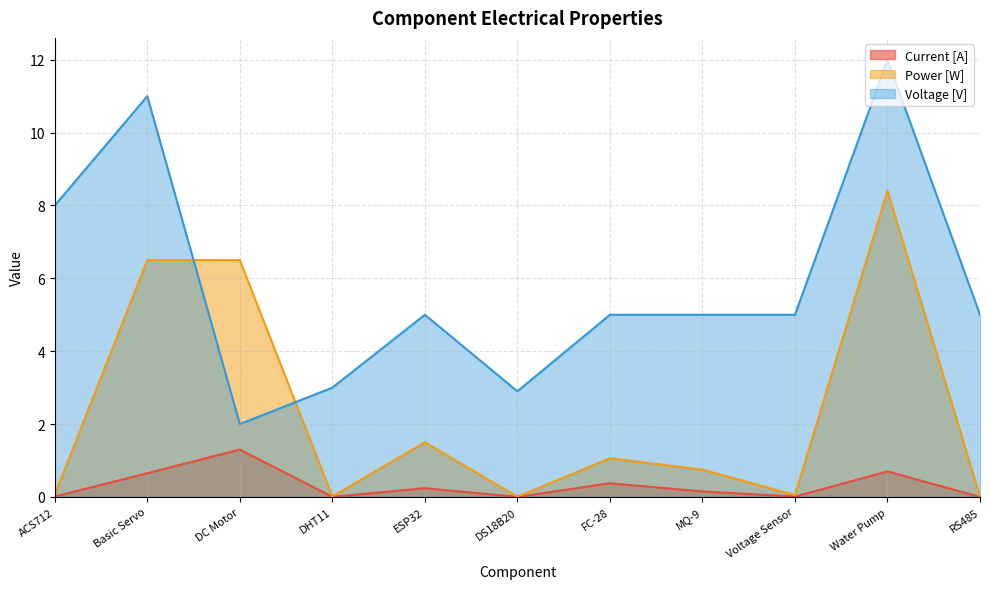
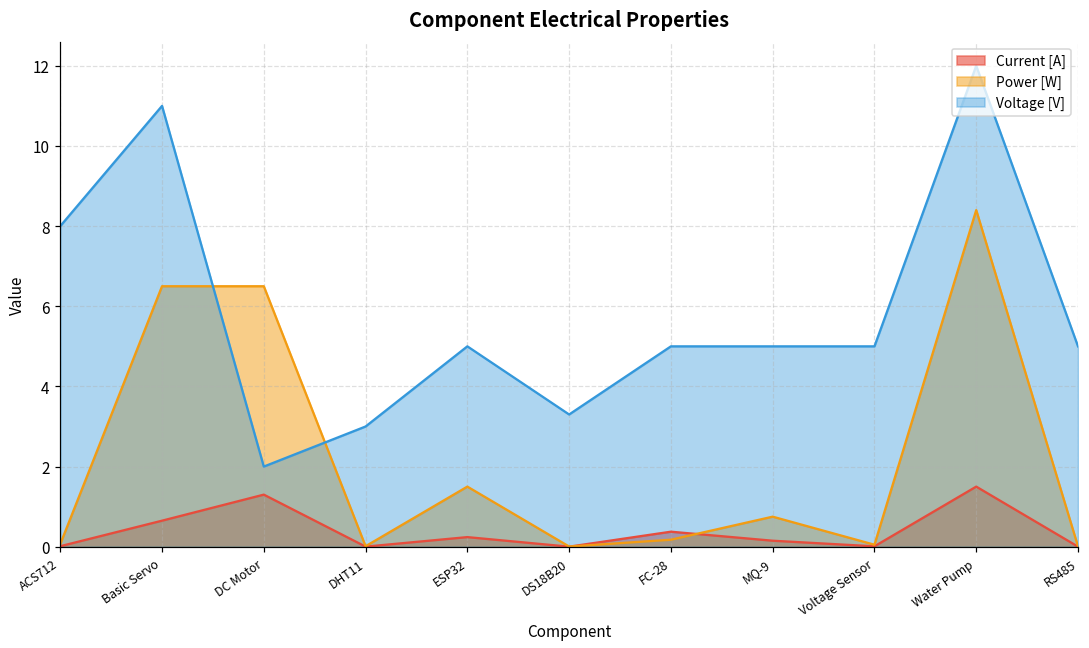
Voltage [V], DS18B20: 2.9 -> 3.3
Power [W], FC-28: 1.1 -> 0.2
Current [A], Water Pump: 0.7 -> 1.5
